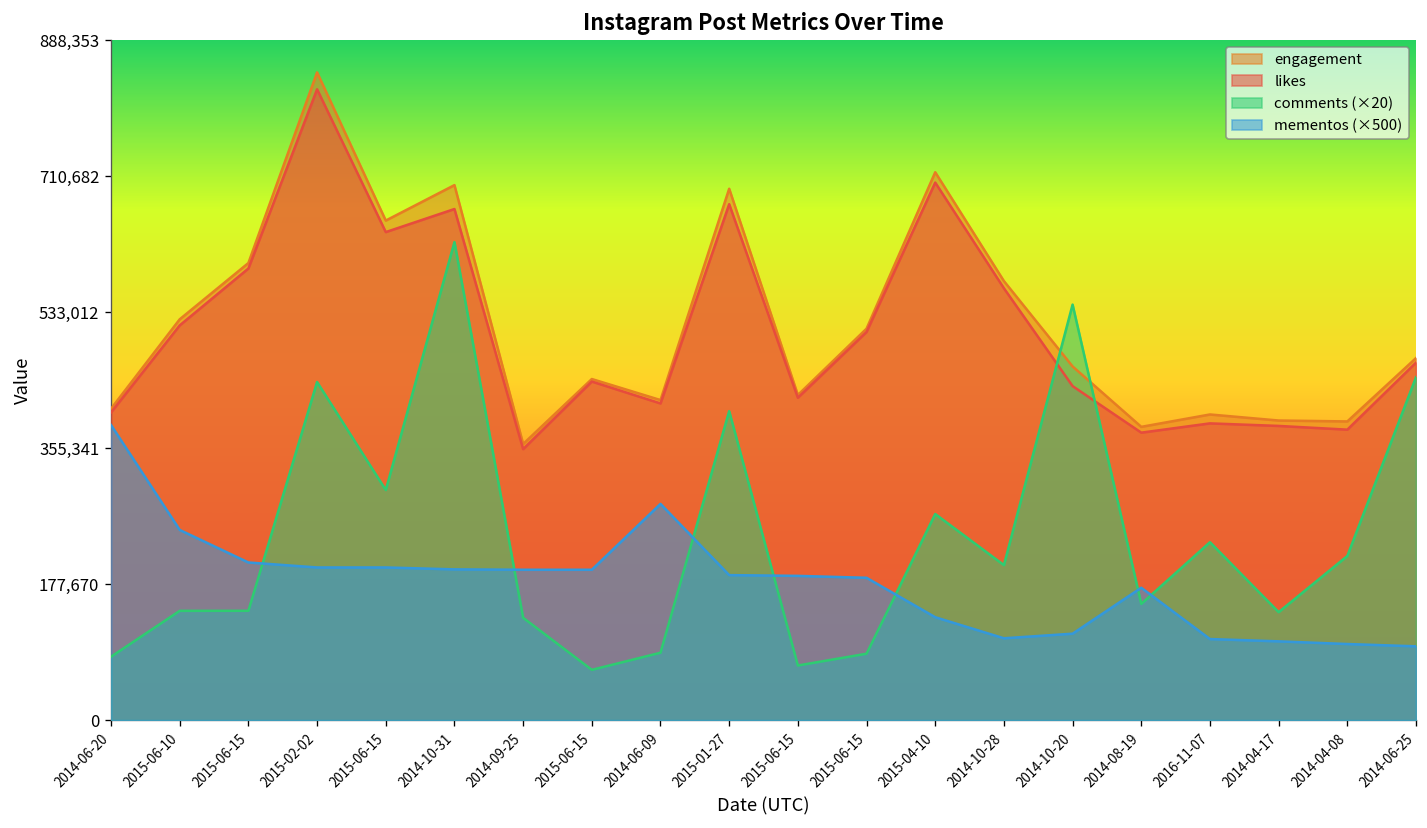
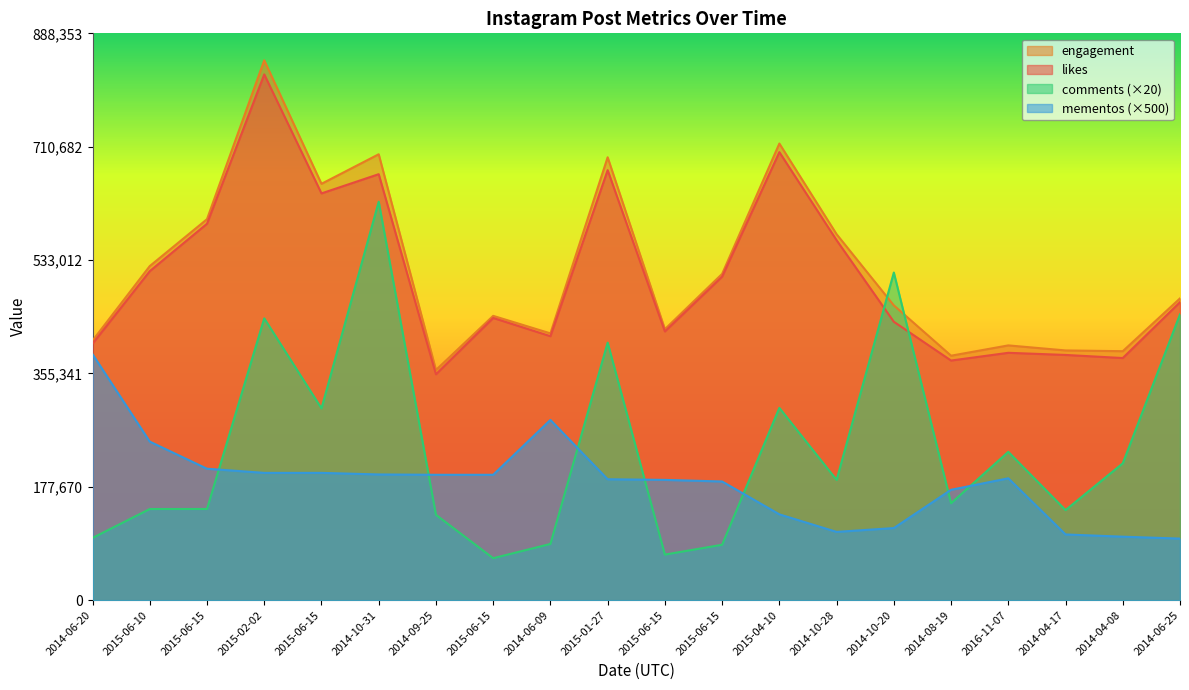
comments (×20), 2014-06-20: 80,000 -> 100,000
comments (×20), 2015-04-10: 270,000 -> 300,000
comments (×20), 2014-10-28: 200,000 -> 190,000
comments (×20), 2014-10-20: 540,000 -> 510,000
mementos (×500), 2016-11-07: 110,000 -> 190,000
